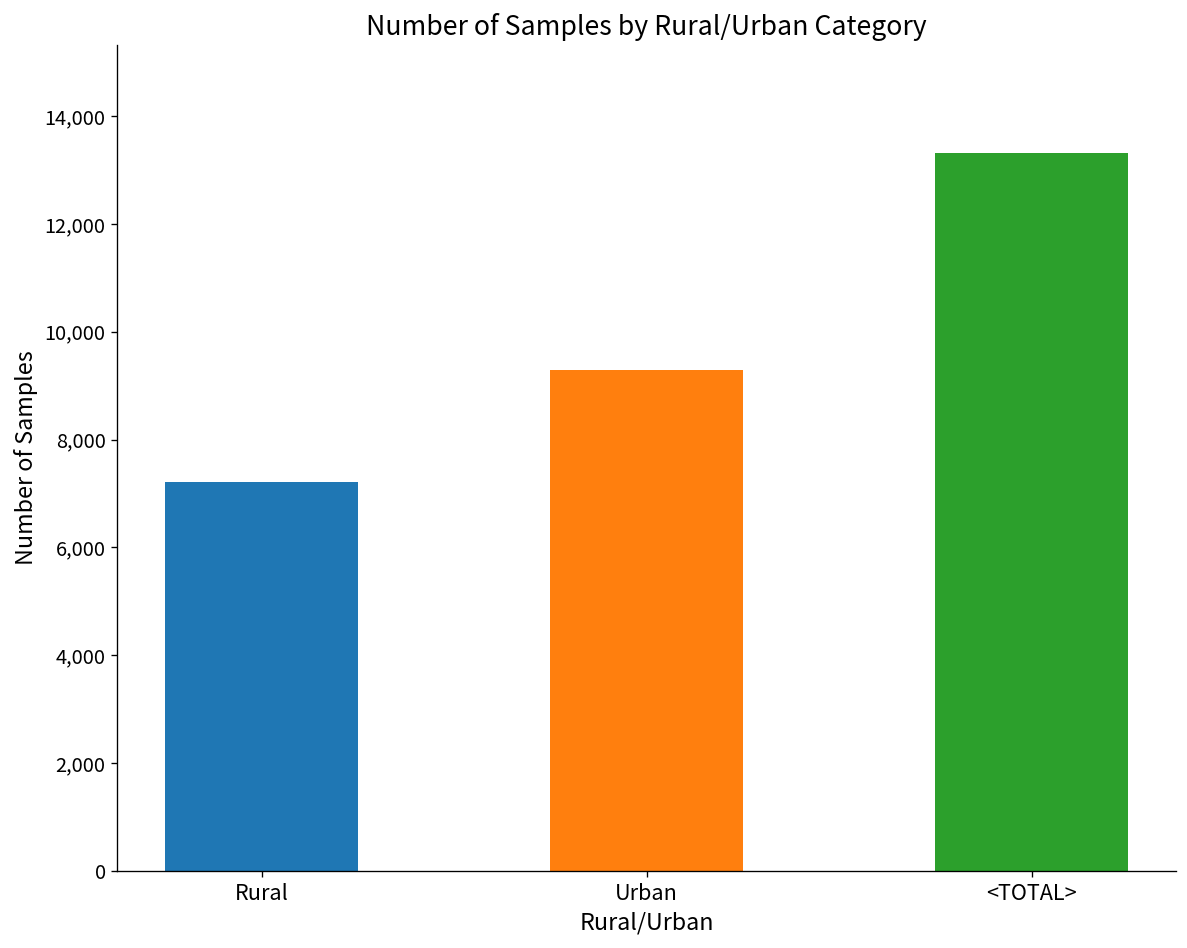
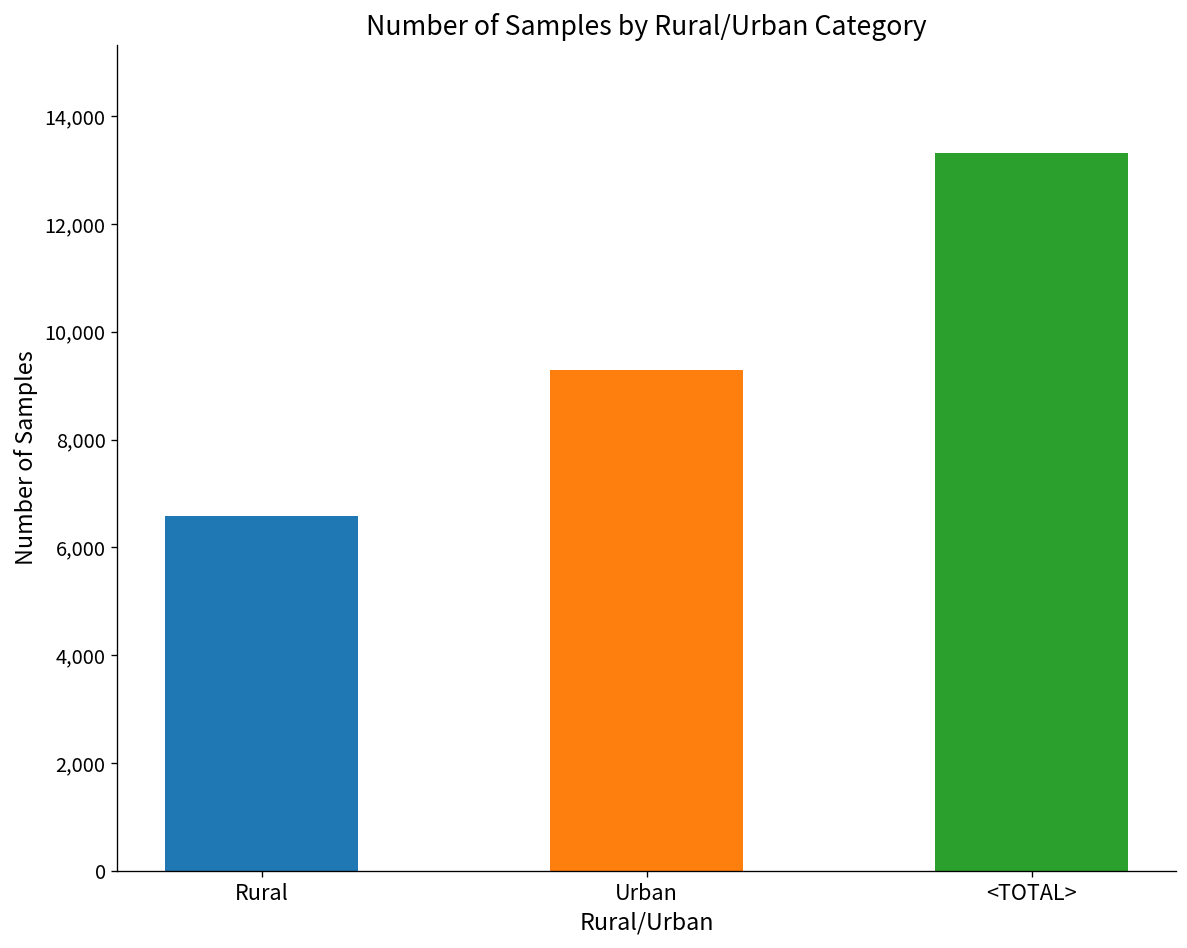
Rural: 7,200 -> 6,600
